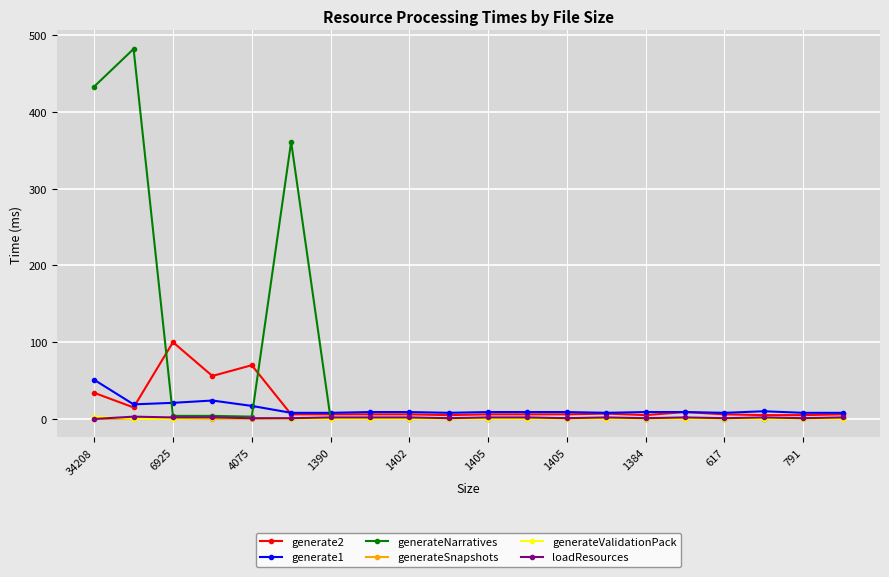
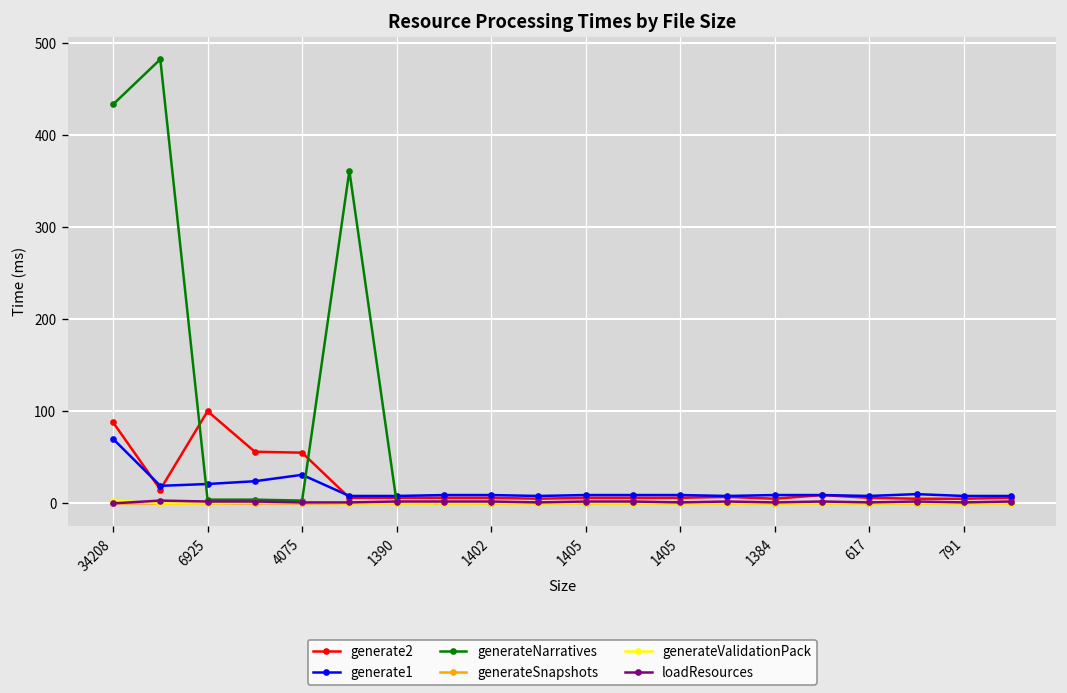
generate2, 34208: 30 -> 90
generate1, 34208: 50 -> 70
generate2, 4075: 70 -> 60
generate1, 4075: 20 -> 30
